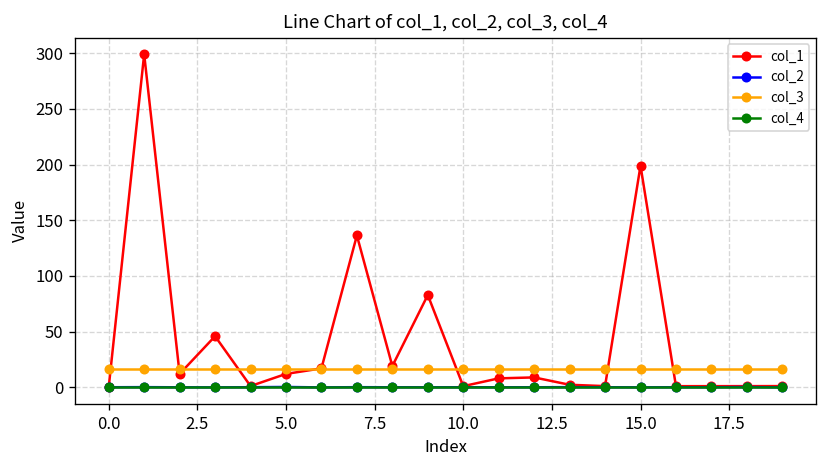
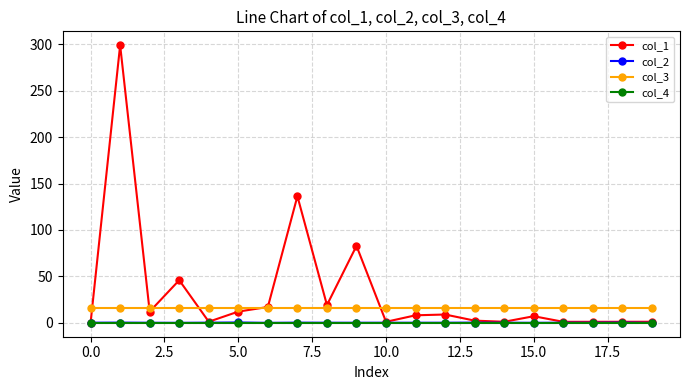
col_1, 15.0: 200 -> 10
